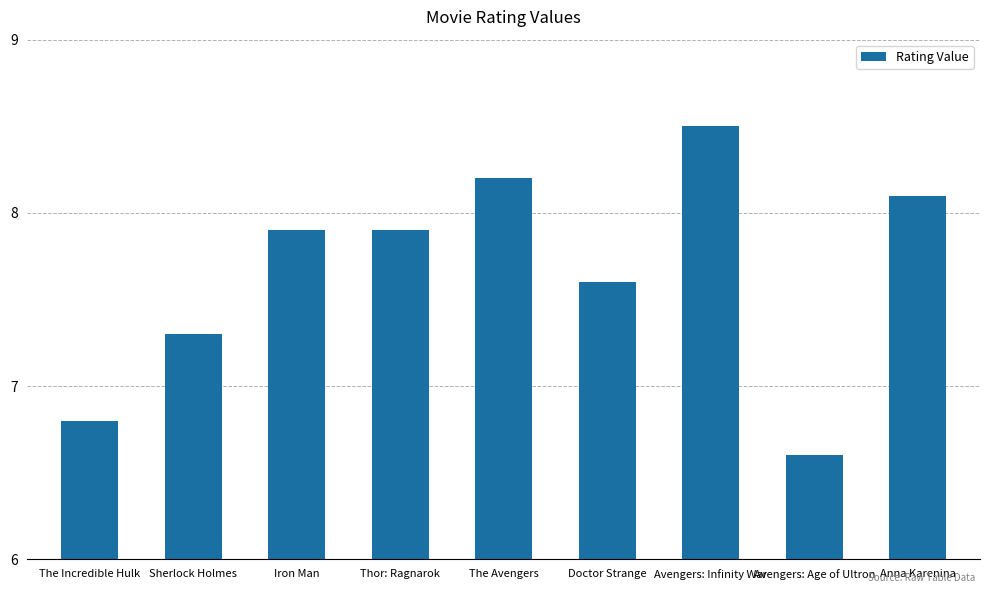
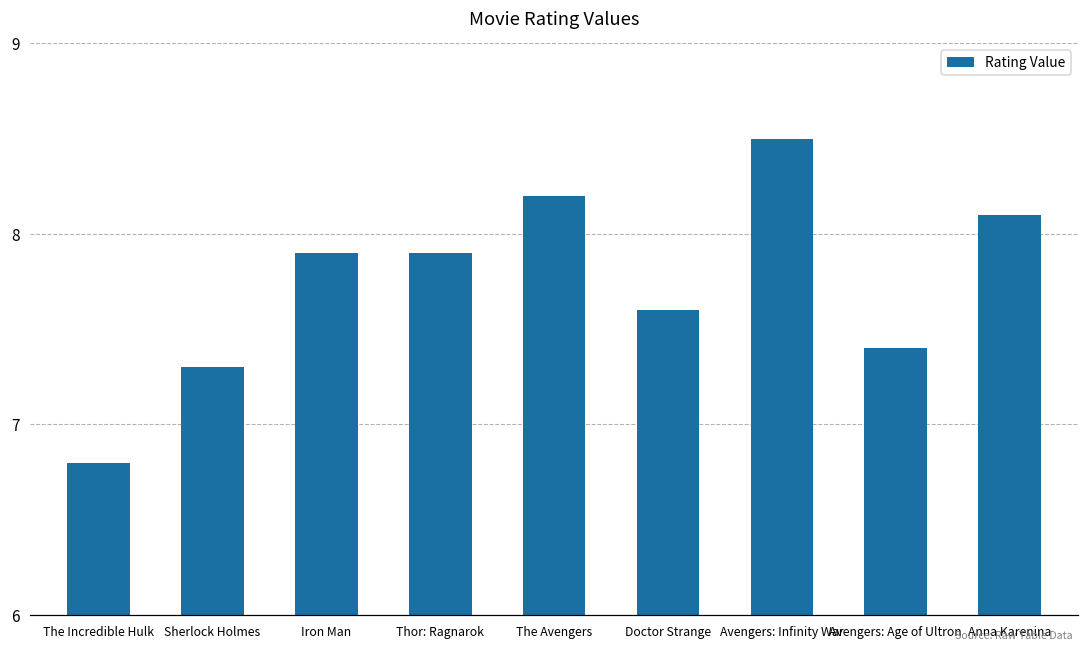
Avengers: Age of Ultron: 6.6 -> 7.4
